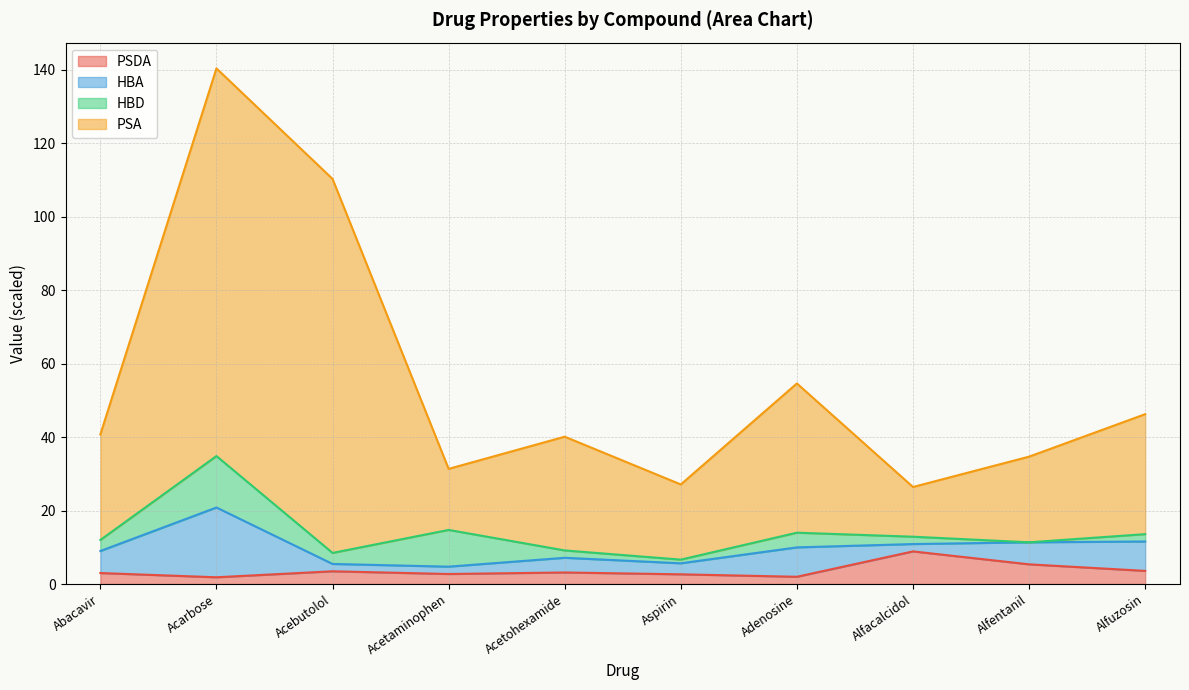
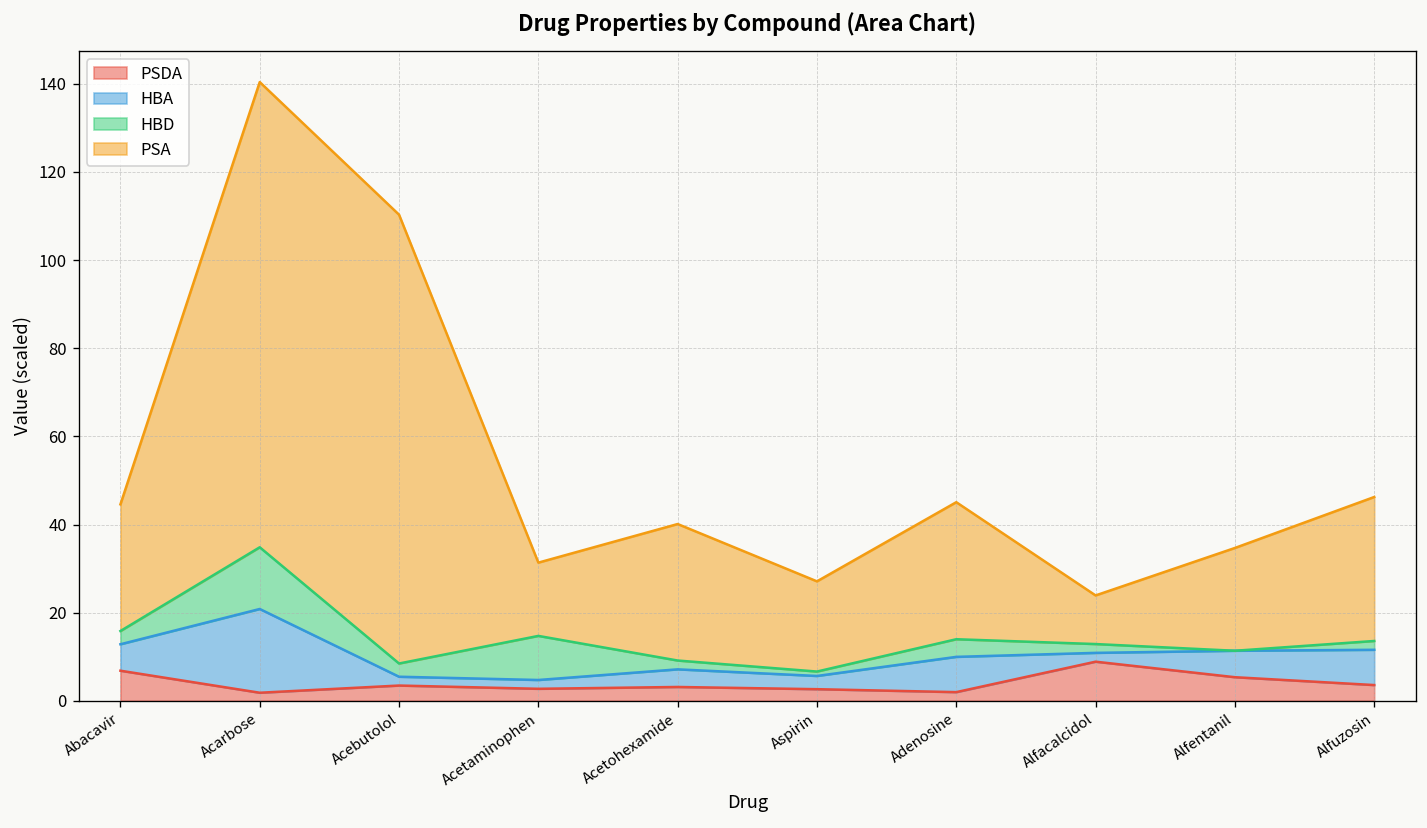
PSDA, Abacavir: 3 -> 7
PSA, Adenosine: 41 -> 31
PSA, Alfacalcidol: 14 -> 11
